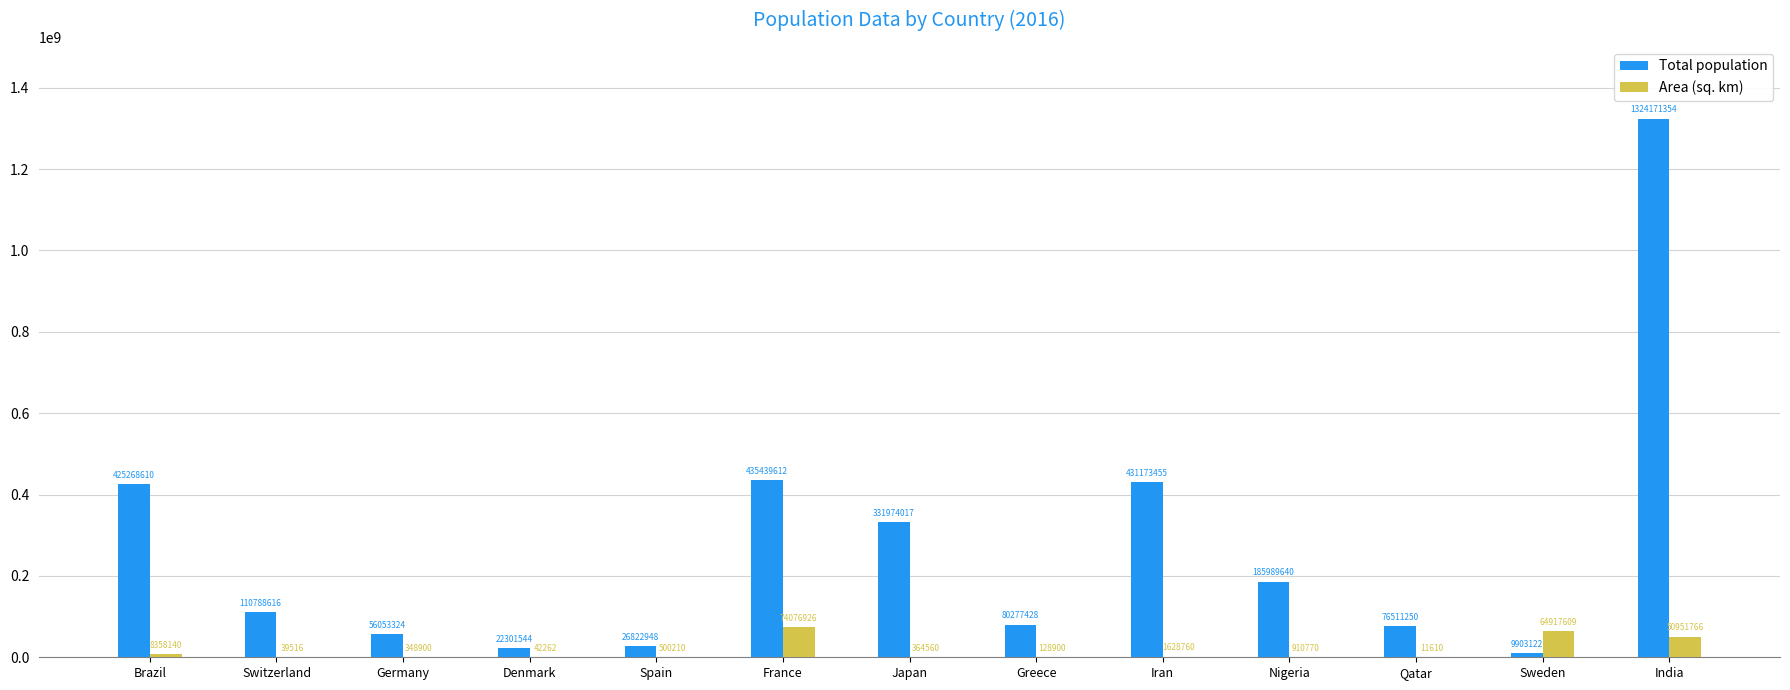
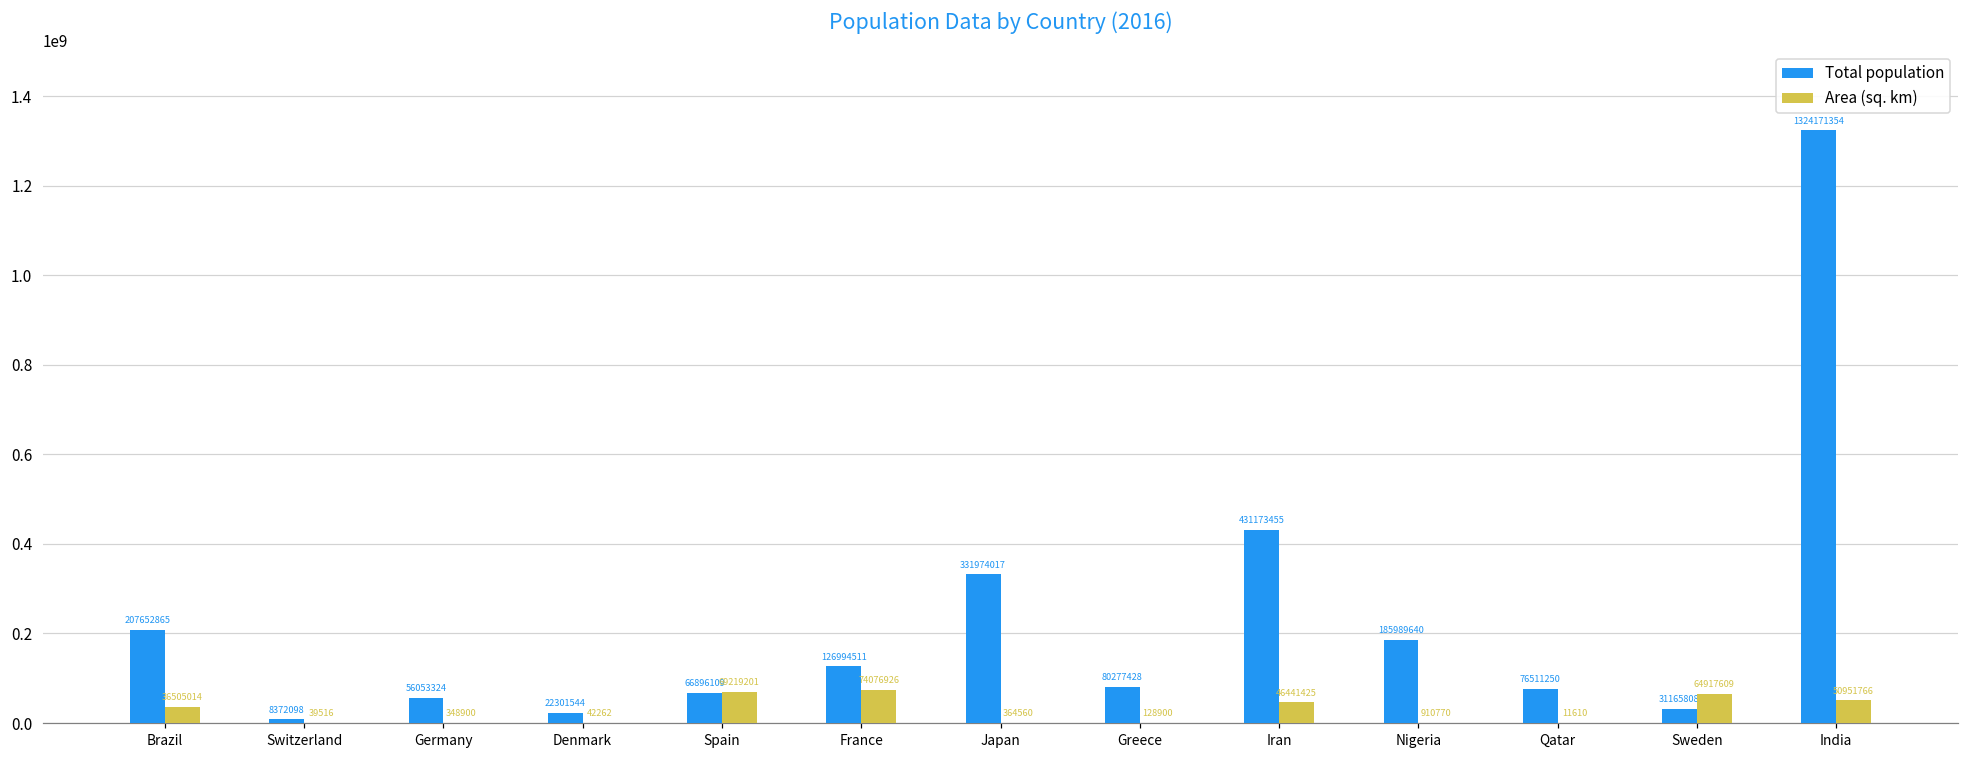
Total population, Brazil: 425268610 -> 207652865
Area (sq. km), Brazil: 8358140 -> 36505014
Total population, Switzerland: 110788616 -> 8372098
Total population, Spain: 26822948 -> 66896109
Area (sq. km), Spain: 500210 -> 69219201
Total population, France: 435439612 -> 126994511
Area (sq. km), Iran: 1628760 -> 46441425
Total population, Sweden: 9903122 -> 31165808
